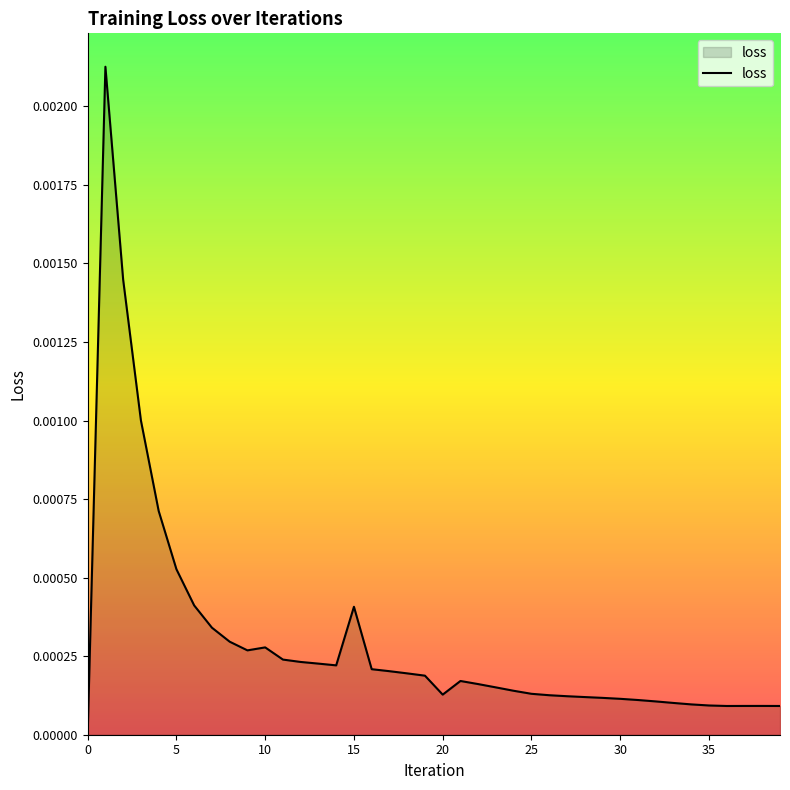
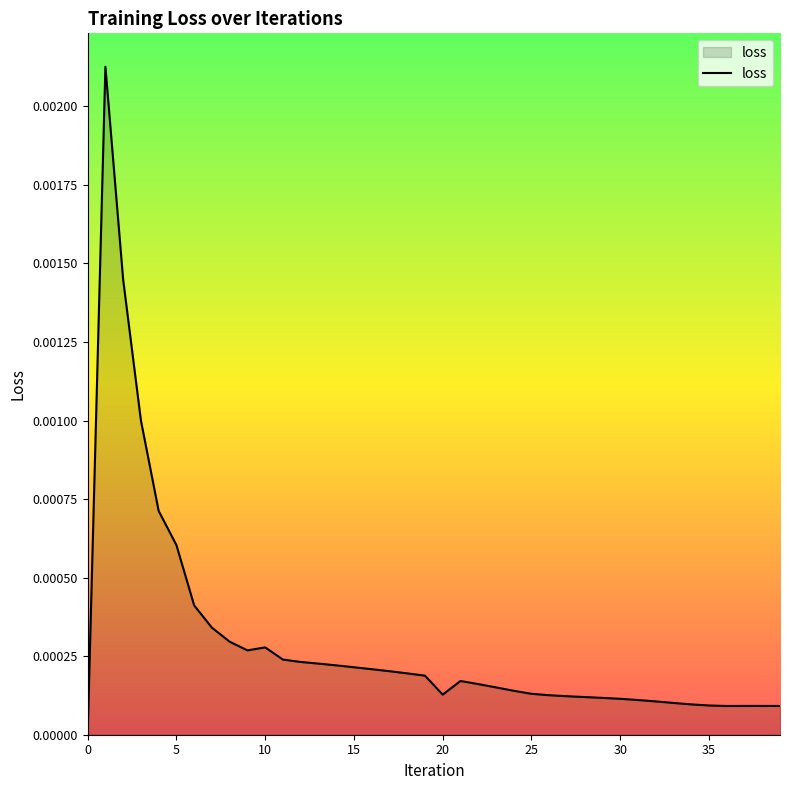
5: 0.00053 -> 0.00060
15: 0.00041 -> 0.00021
